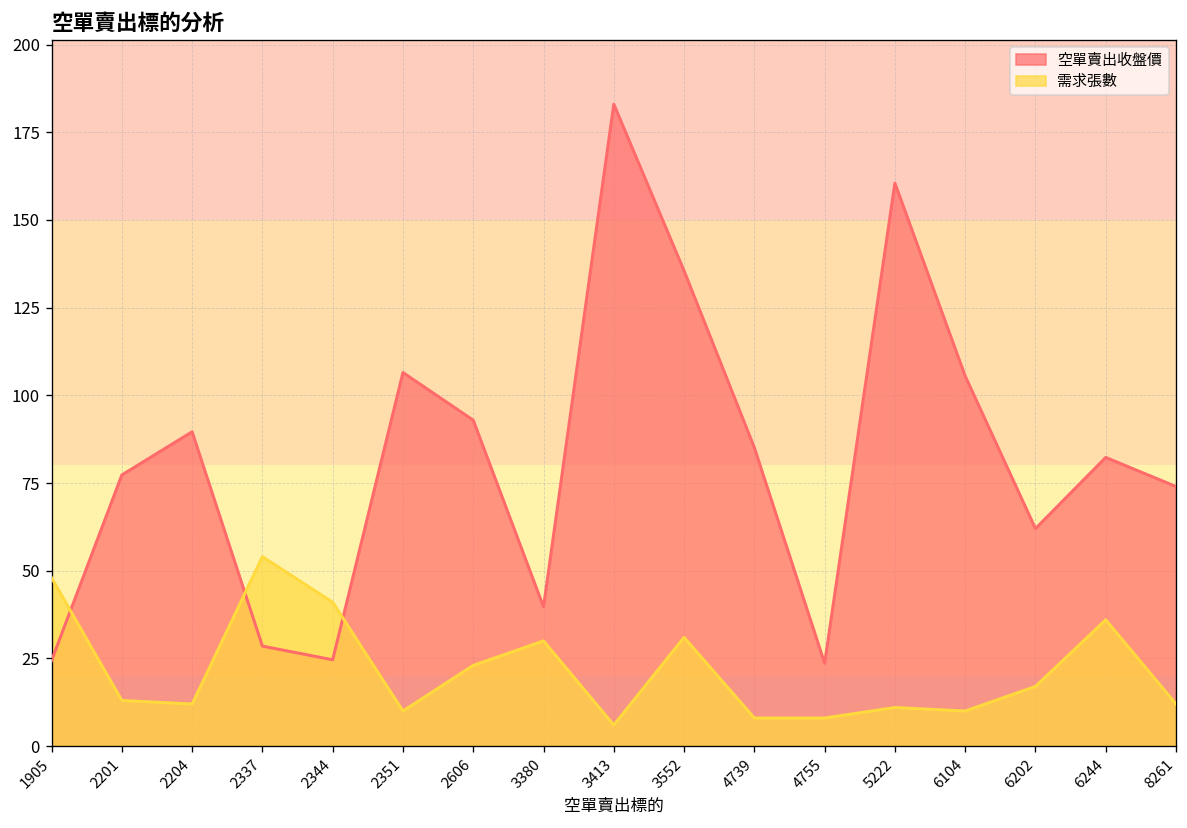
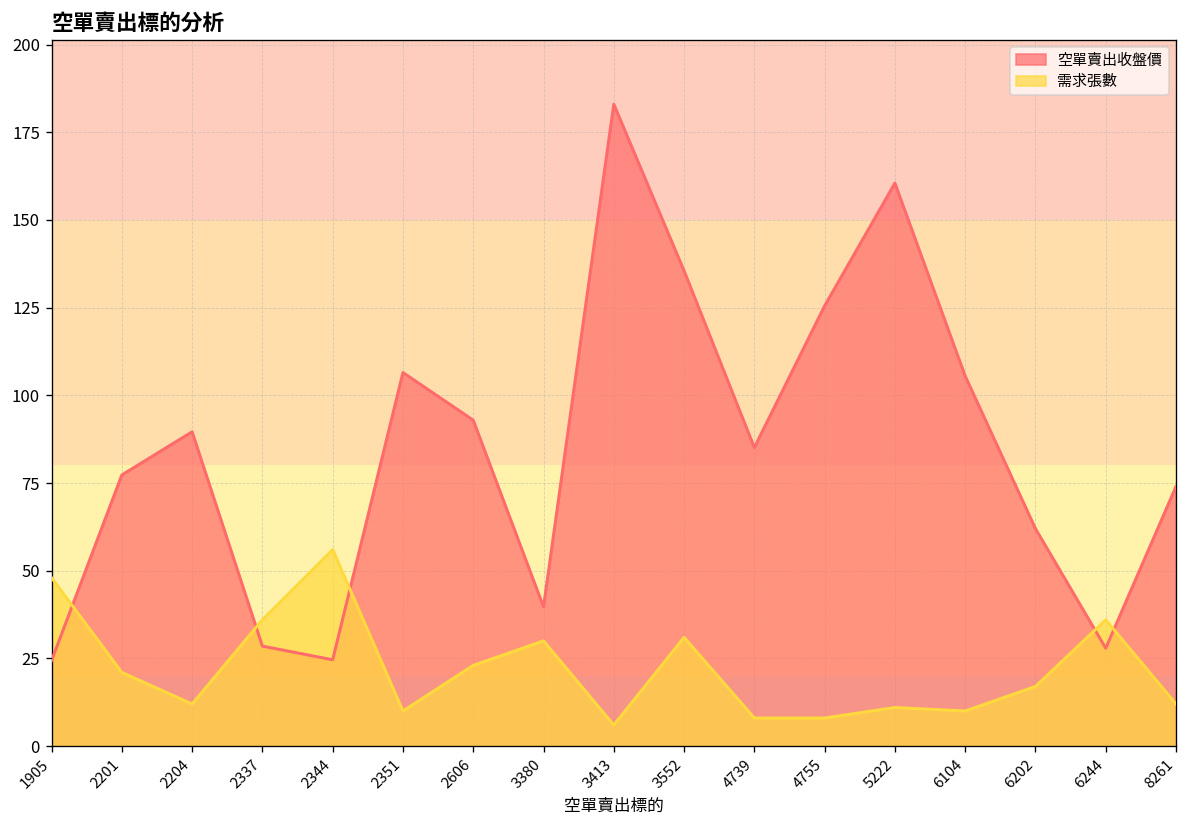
需求張數, 2201: 13 -> 21
需求張數, 2337: 54 -> 36
需求張數, 2344: 41 -> 56
空單賣出收盤價, 4755: 24 -> 126
空單賣出收盤價, 6244: 82 -> 28
